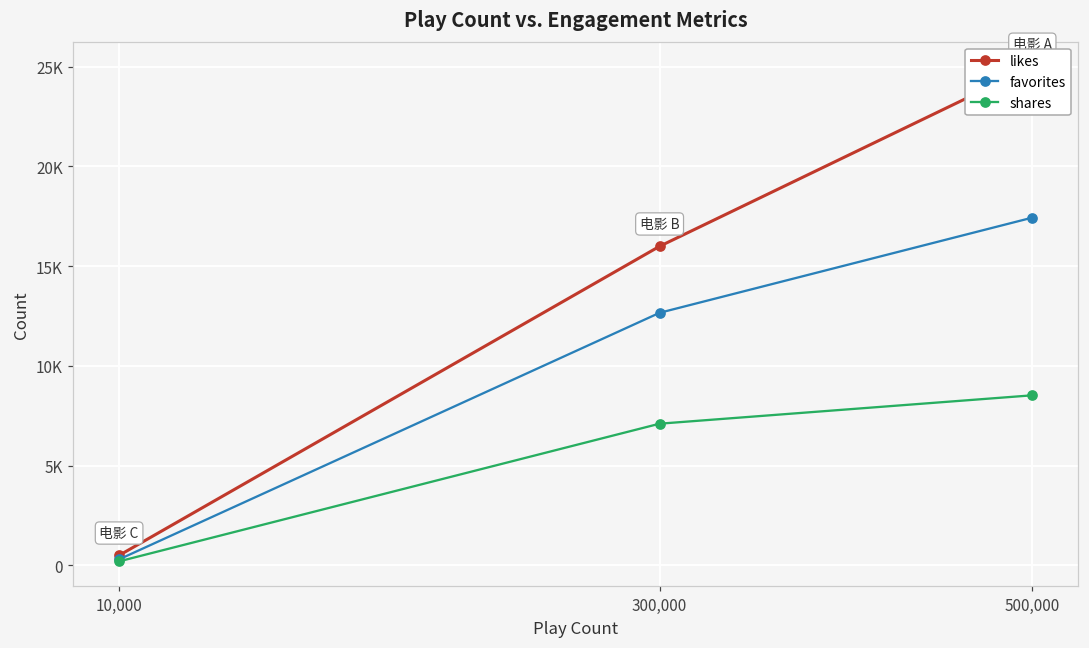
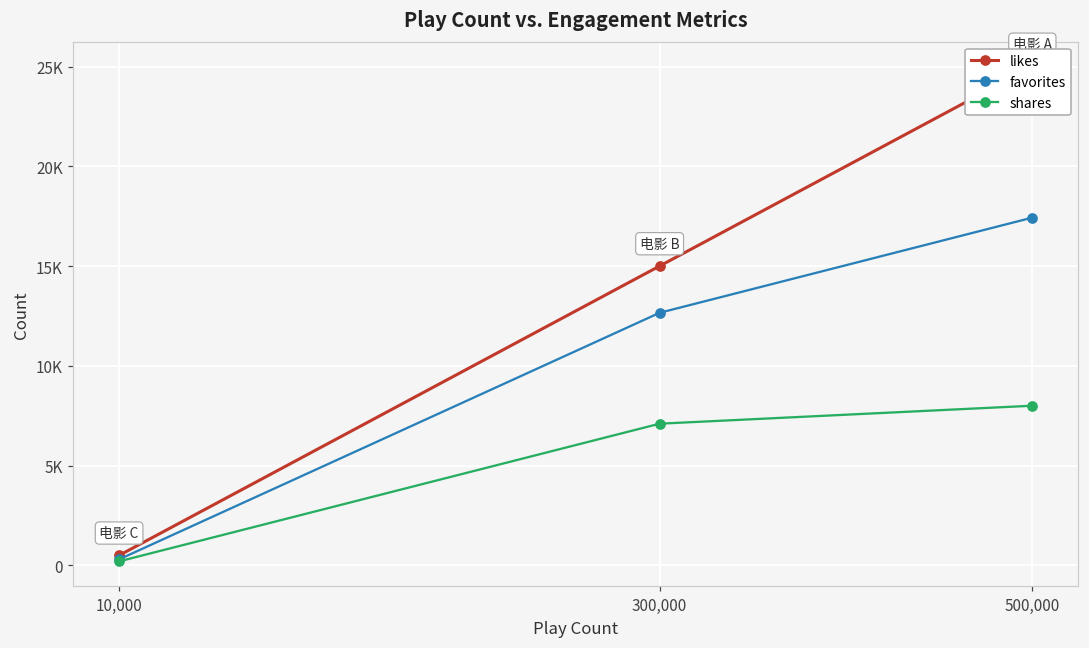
likes, 300,000: 16000 -> 15000
shares, 500,000: 8500 -> 8000
